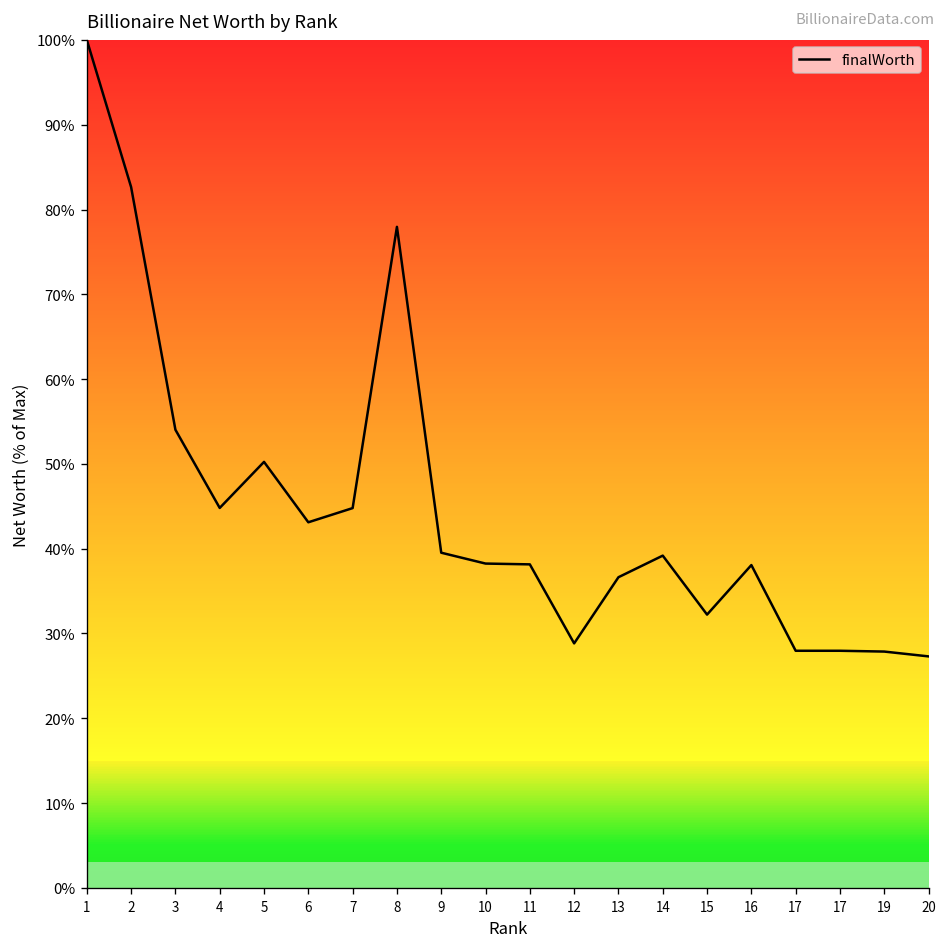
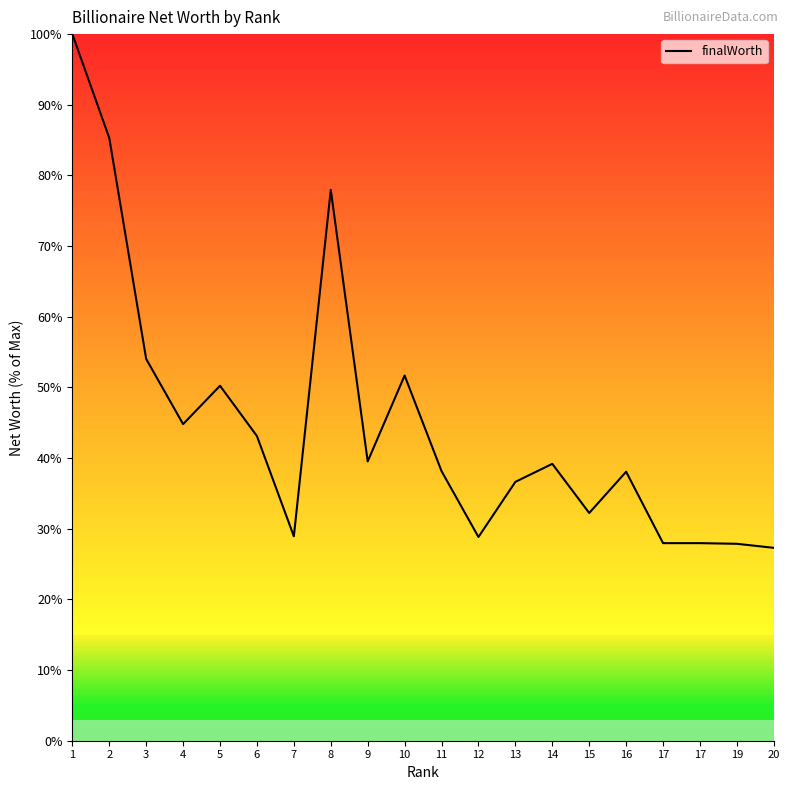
2: 83% -> 85%
7: 45% -> 29%
10: 38% -> 52%
